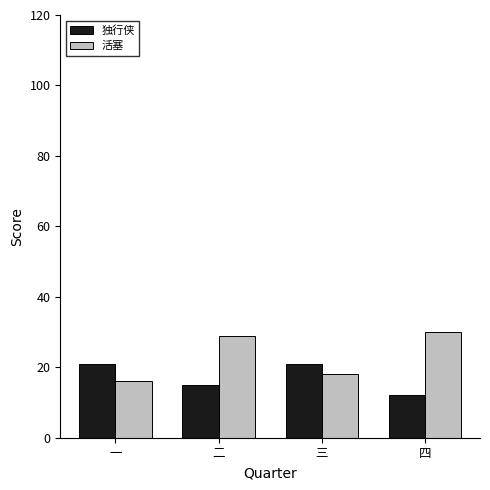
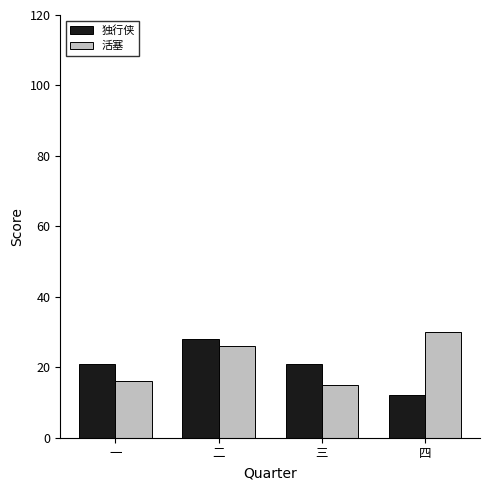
独行侠, 二: 15 -> 28
活塞, 二: 29 -> 26
活塞, 三: 18 -> 15
